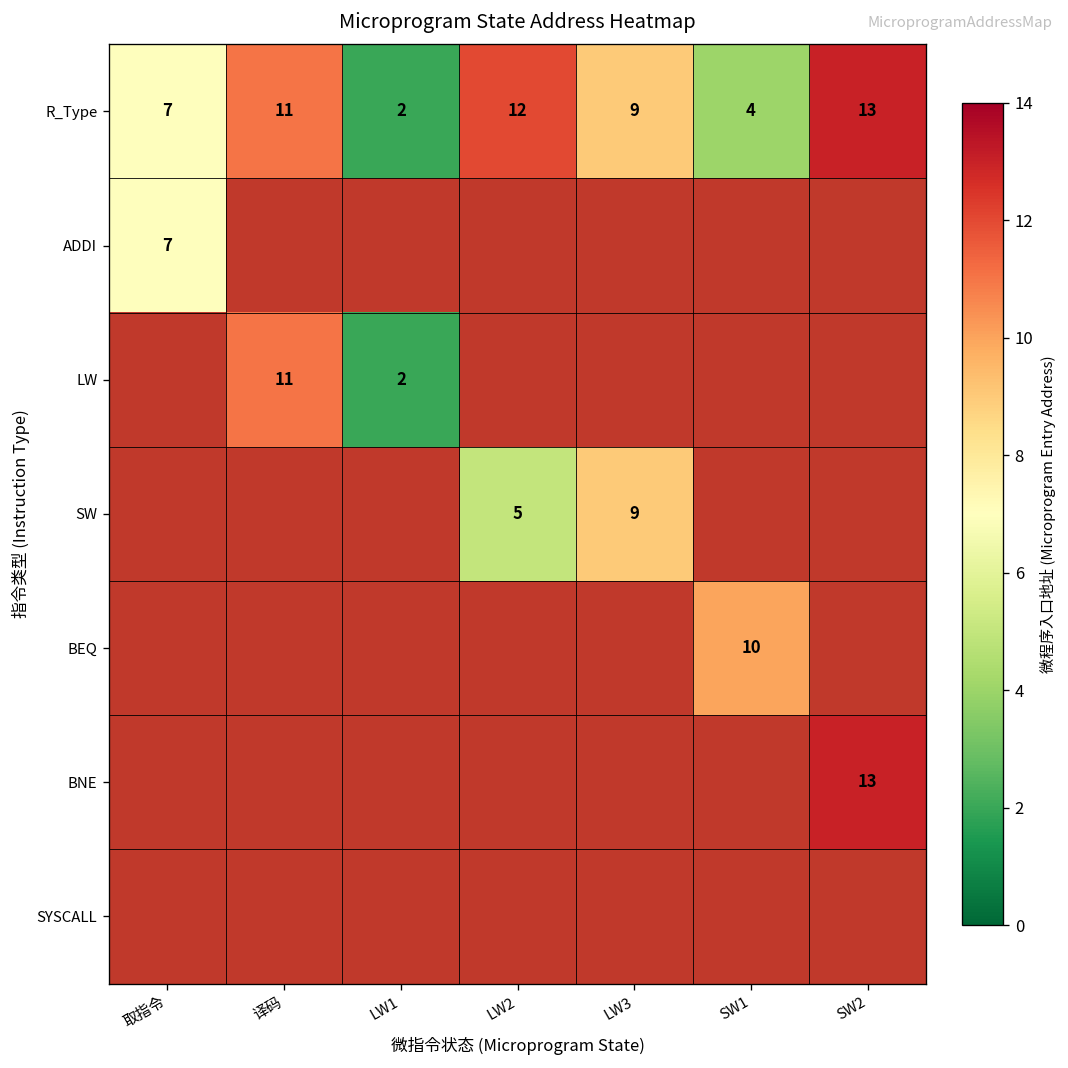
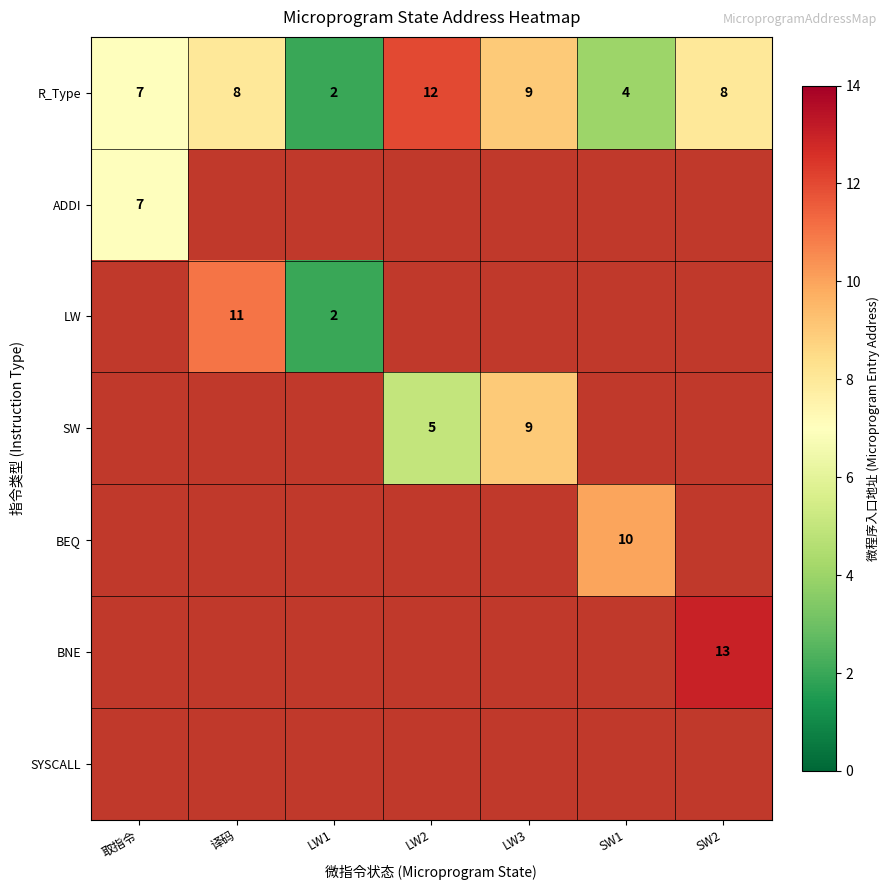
R_Type, 译码: 11 -> 8
R_Type, SW2: 13 -> 8
